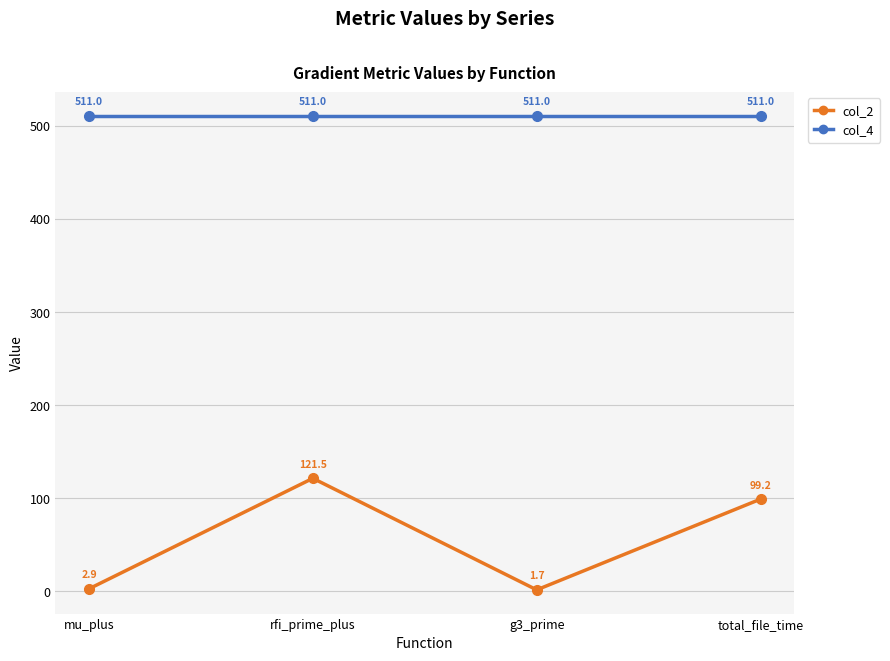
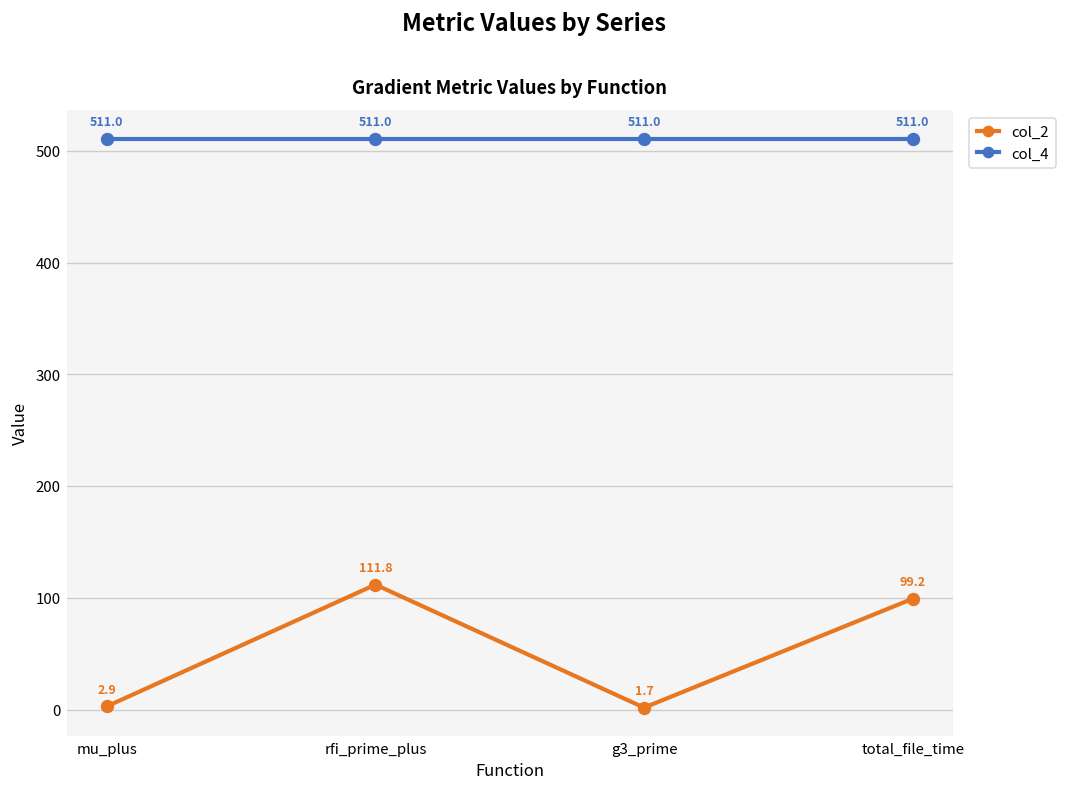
col_2, rfi_prime_plus: 121.5 -> 111.8
